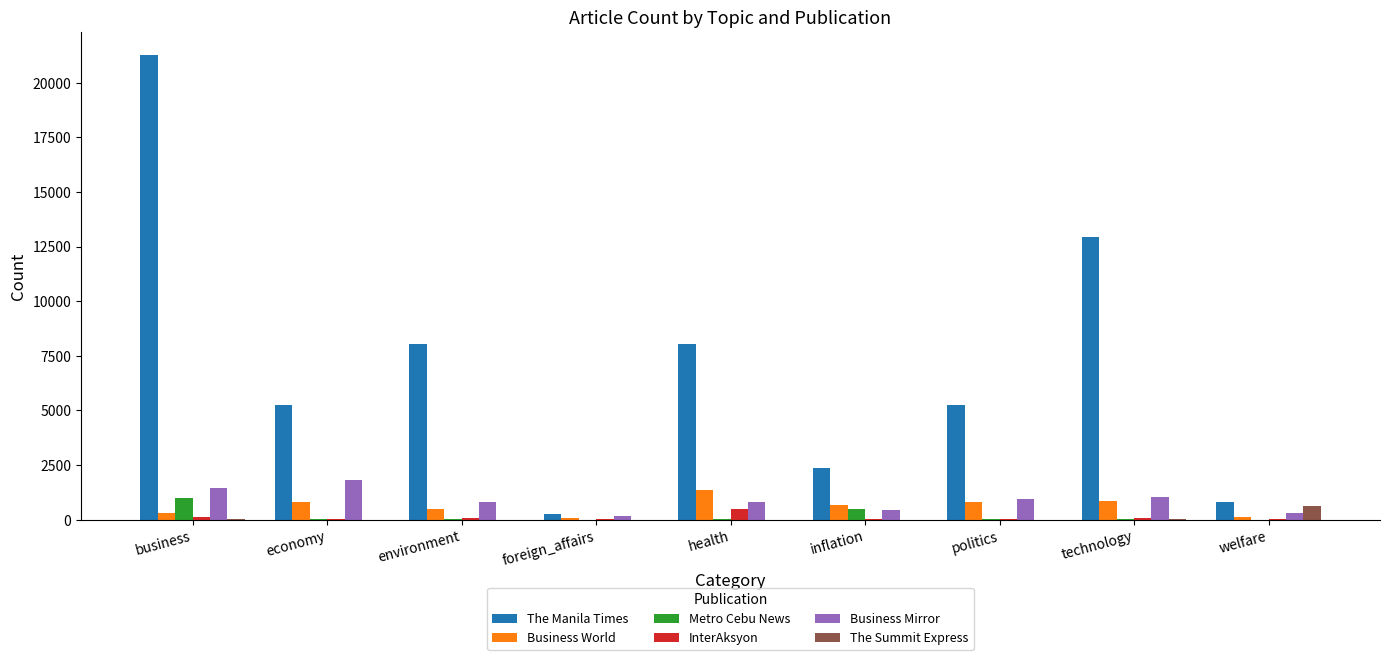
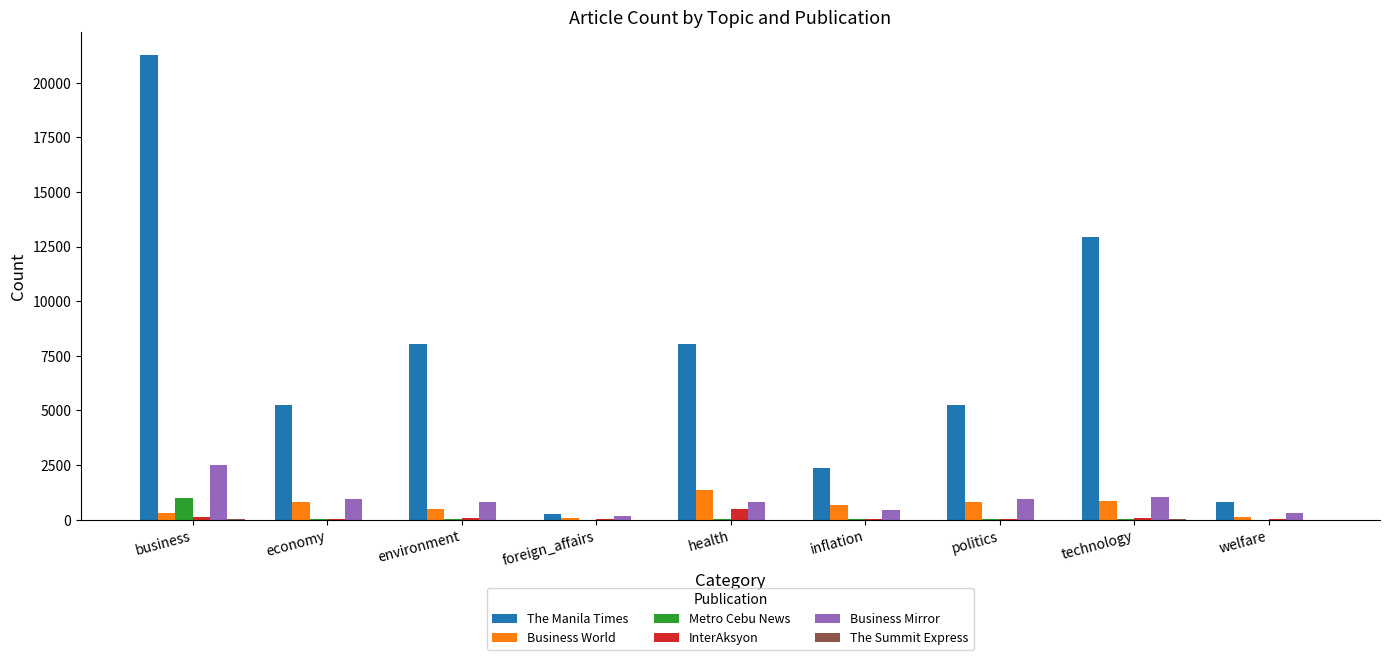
Business Mirror, business: 1500 -> 2500
Business Mirror, economy: 1800 -> 1000
Metro Cebu News, inflation: 500 -> 0
The Summit Express, welfare: 600 -> 0
